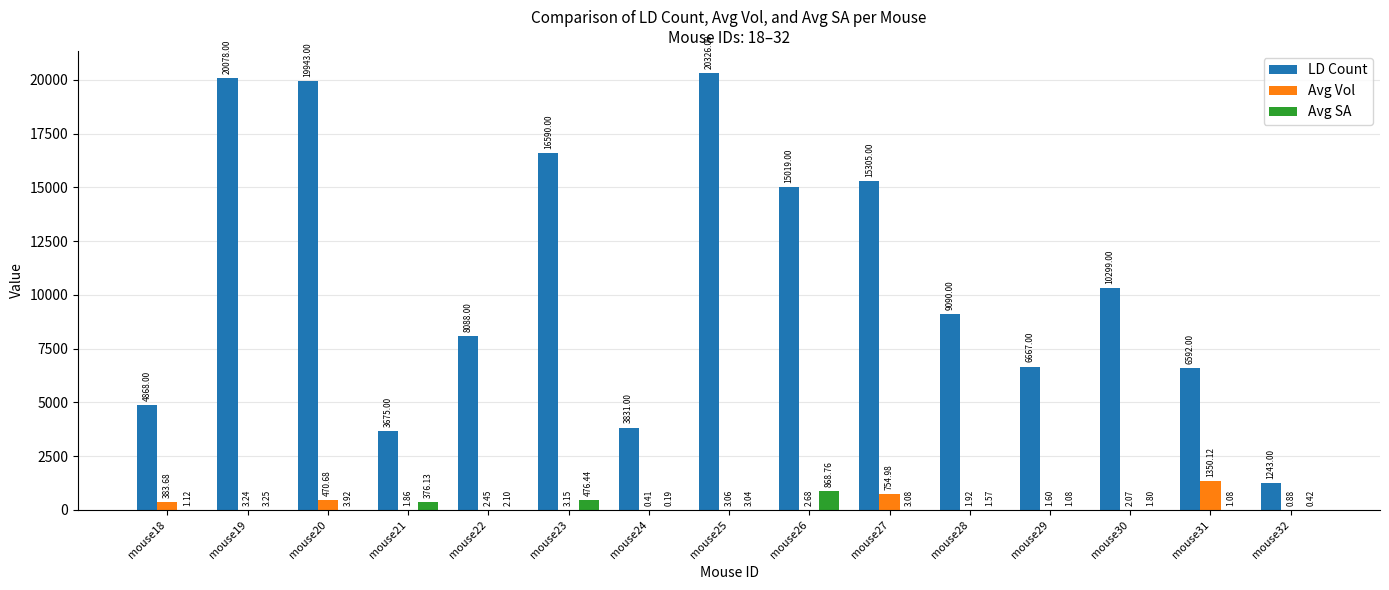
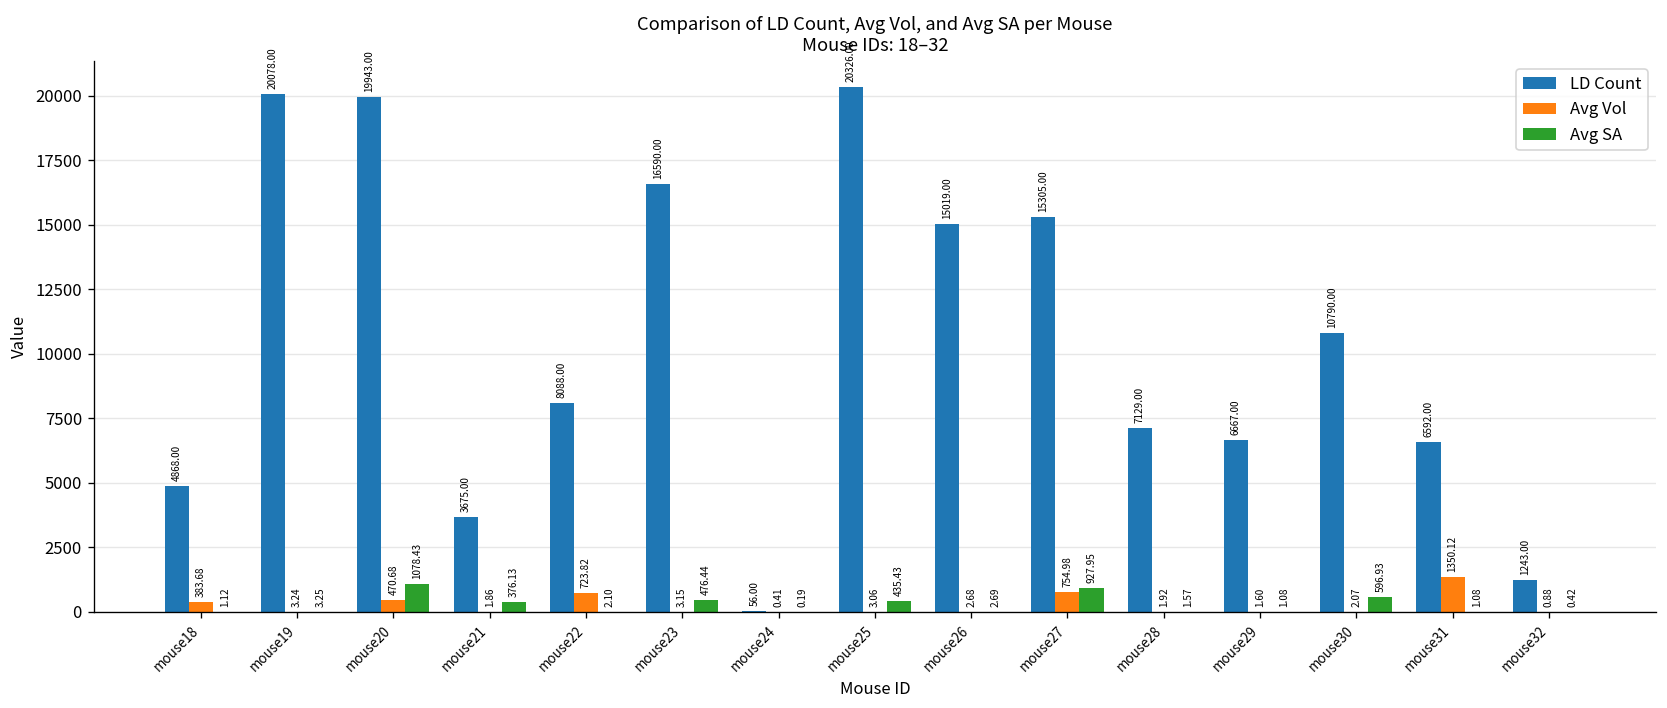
Avg SA, mouse20: 3.92 -> 1078.43
Avg Vol, mouse22: 2.45 -> 723.82
LD Count, mouse24: 3831.00 -> 56.00
Avg SA, mouse25: 3.04 -> 435.43
Avg SA, mouse26: 868.76 -> 2.69
Avg SA, mouse27: 3.08 -> 927.95
LD Count, mouse28: 9090.00 -> 7129.00
LD Count, mouse30: 10299.00 -> 10790.00
Avg SA, mouse30: 1.80 -> 596.93
